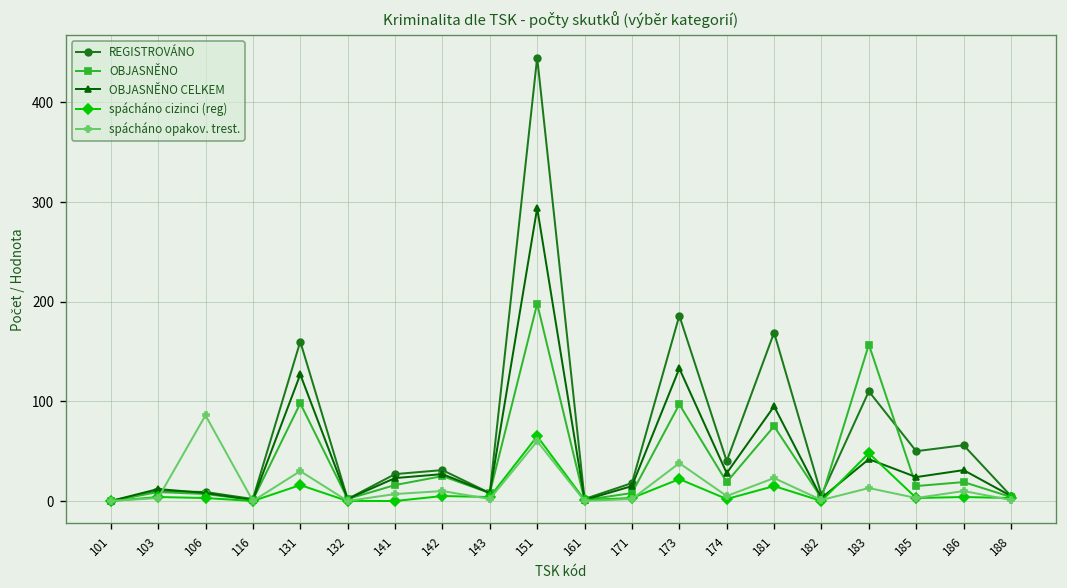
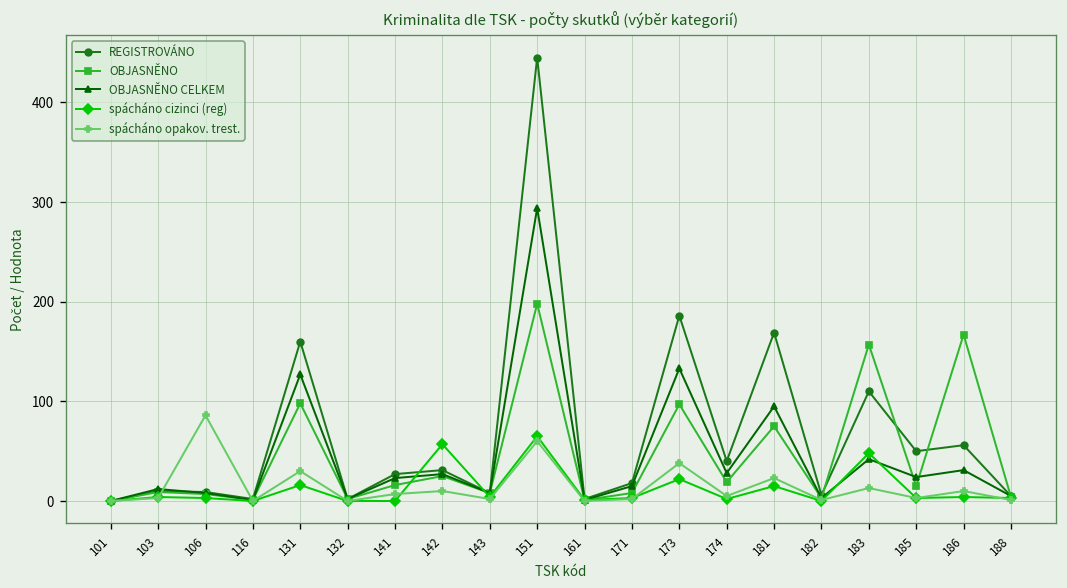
spácháno cizinci (reg), 142: 10 -> 60
OBJASNĚNO, 186: 20 -> 170
